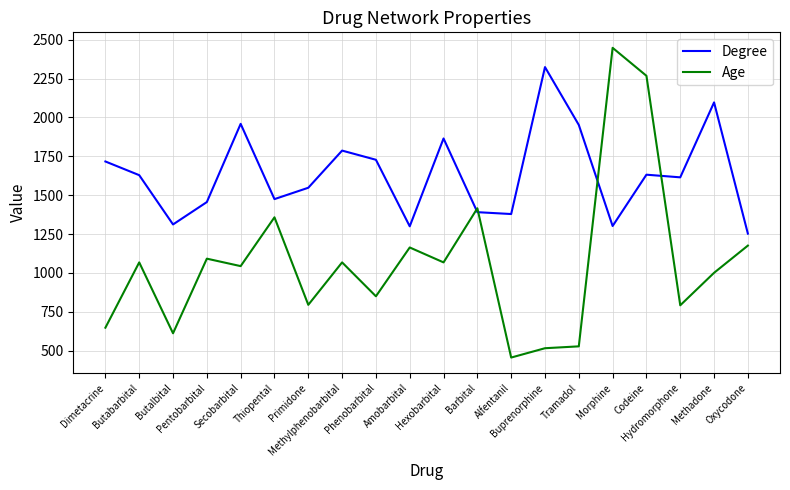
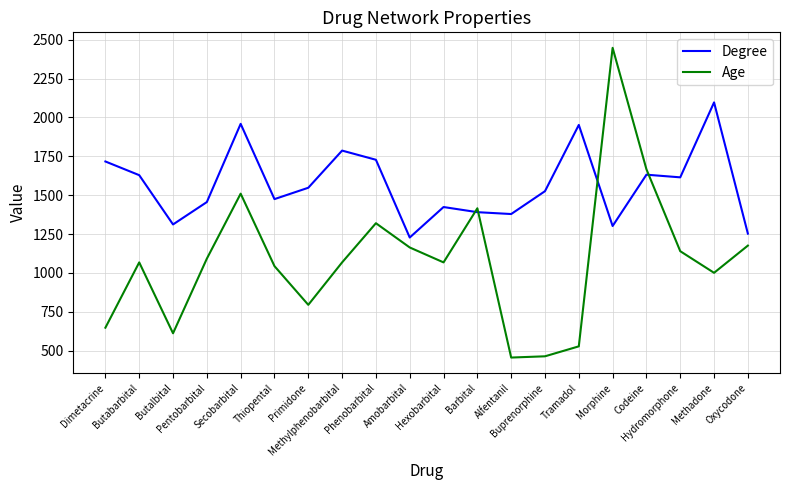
Age, Secobarbital: 1040 -> 1510
Age, Thiopental: 1360 -> 1040
Age, Phenobarbital: 850 -> 1320
Degree, Amobarbital: 1300 -> 1230
Degree, Hexobarbital: 1870 -> 1420
Degree, Buprenorphine: 2320 -> 1530
Age, Buprenorphine: 520 -> 460
Age, Codeine: 2270 -> 1670
Age, Hydromorphone: 790 -> 1140
